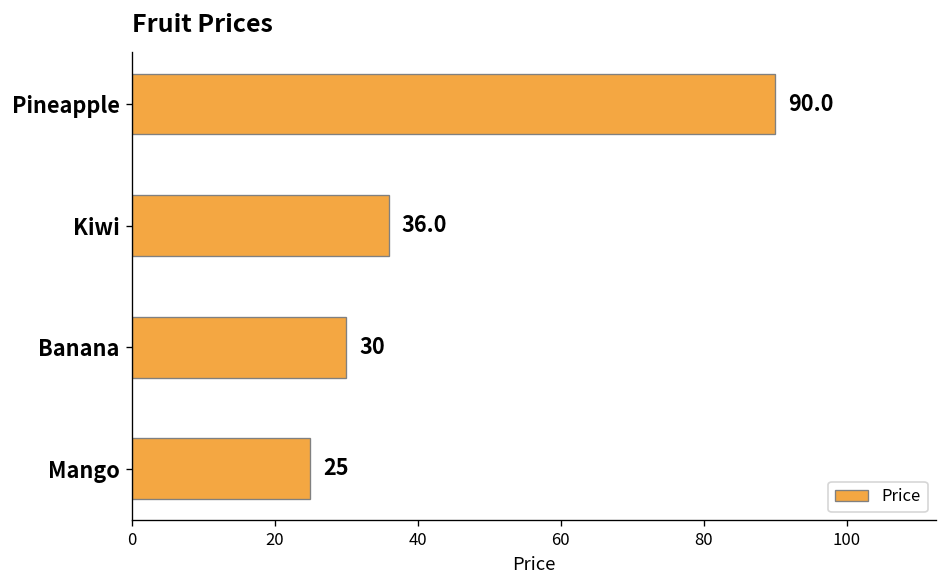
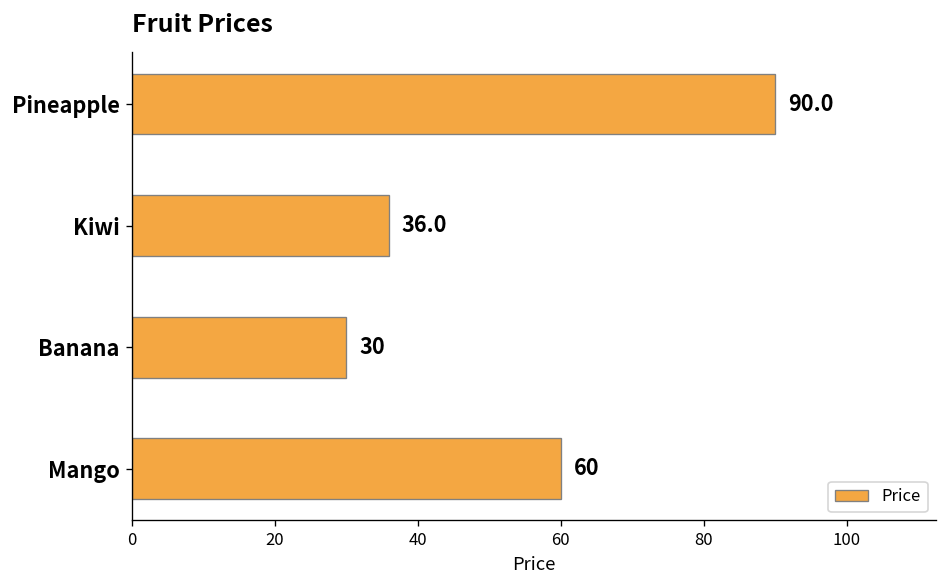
Mango: 25 -> 60
